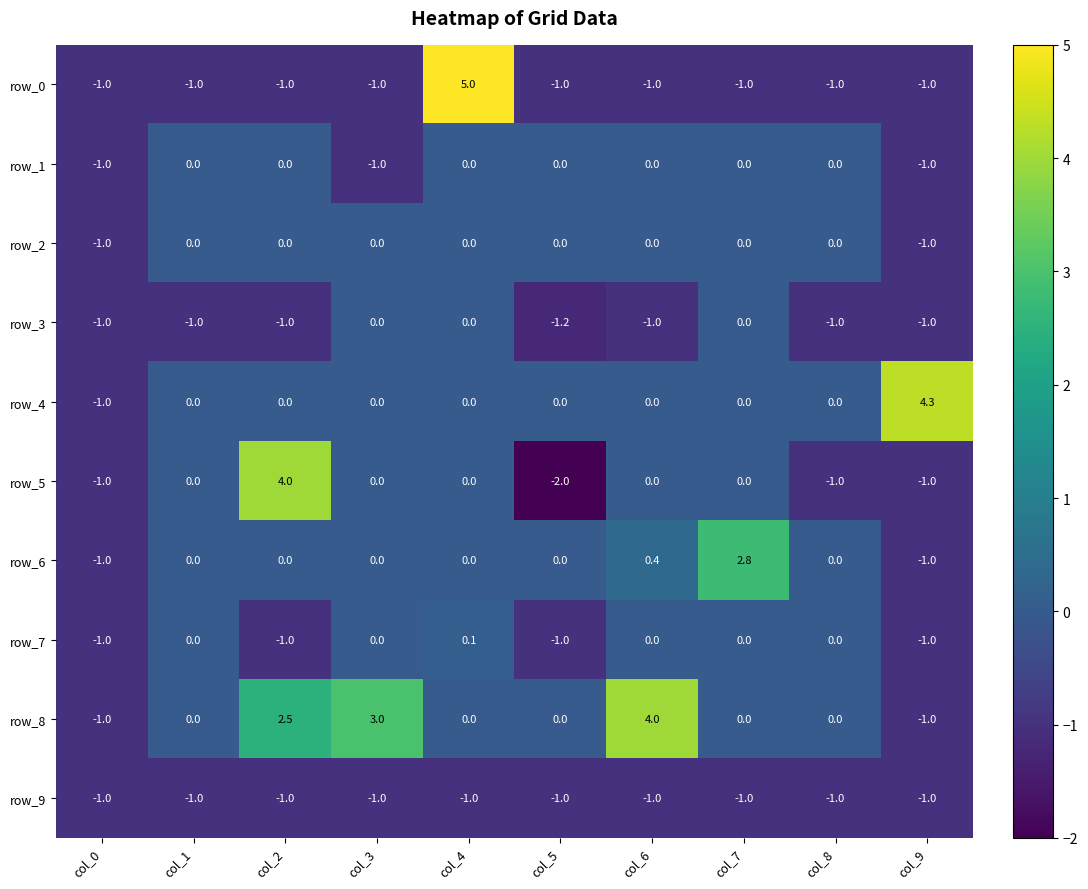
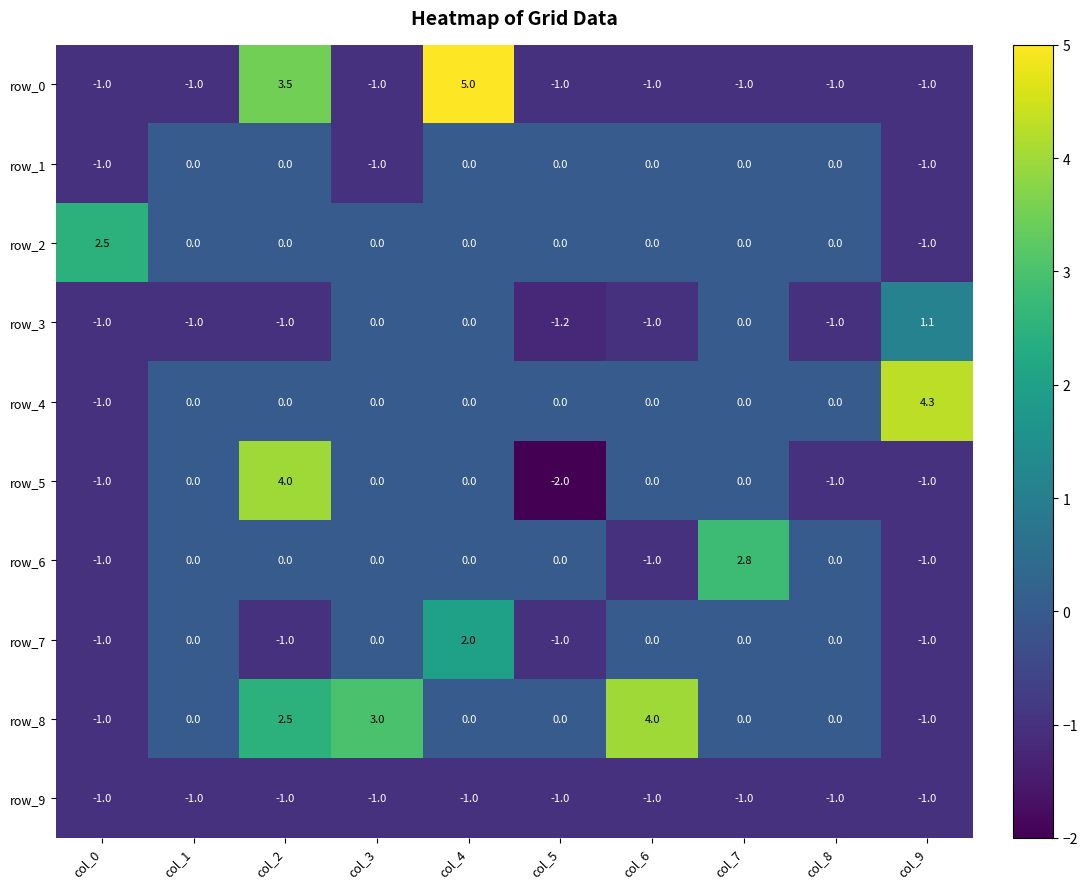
row_0, col_2: -1.0 -> 3.5
row_2, col_0: -1.0 -> 2.5
row_3, col_9: -1.0 -> 1.1
row_6, col_6: 0.4 -> -1.0
row_7, col_4: 0.1 -> 2.0
